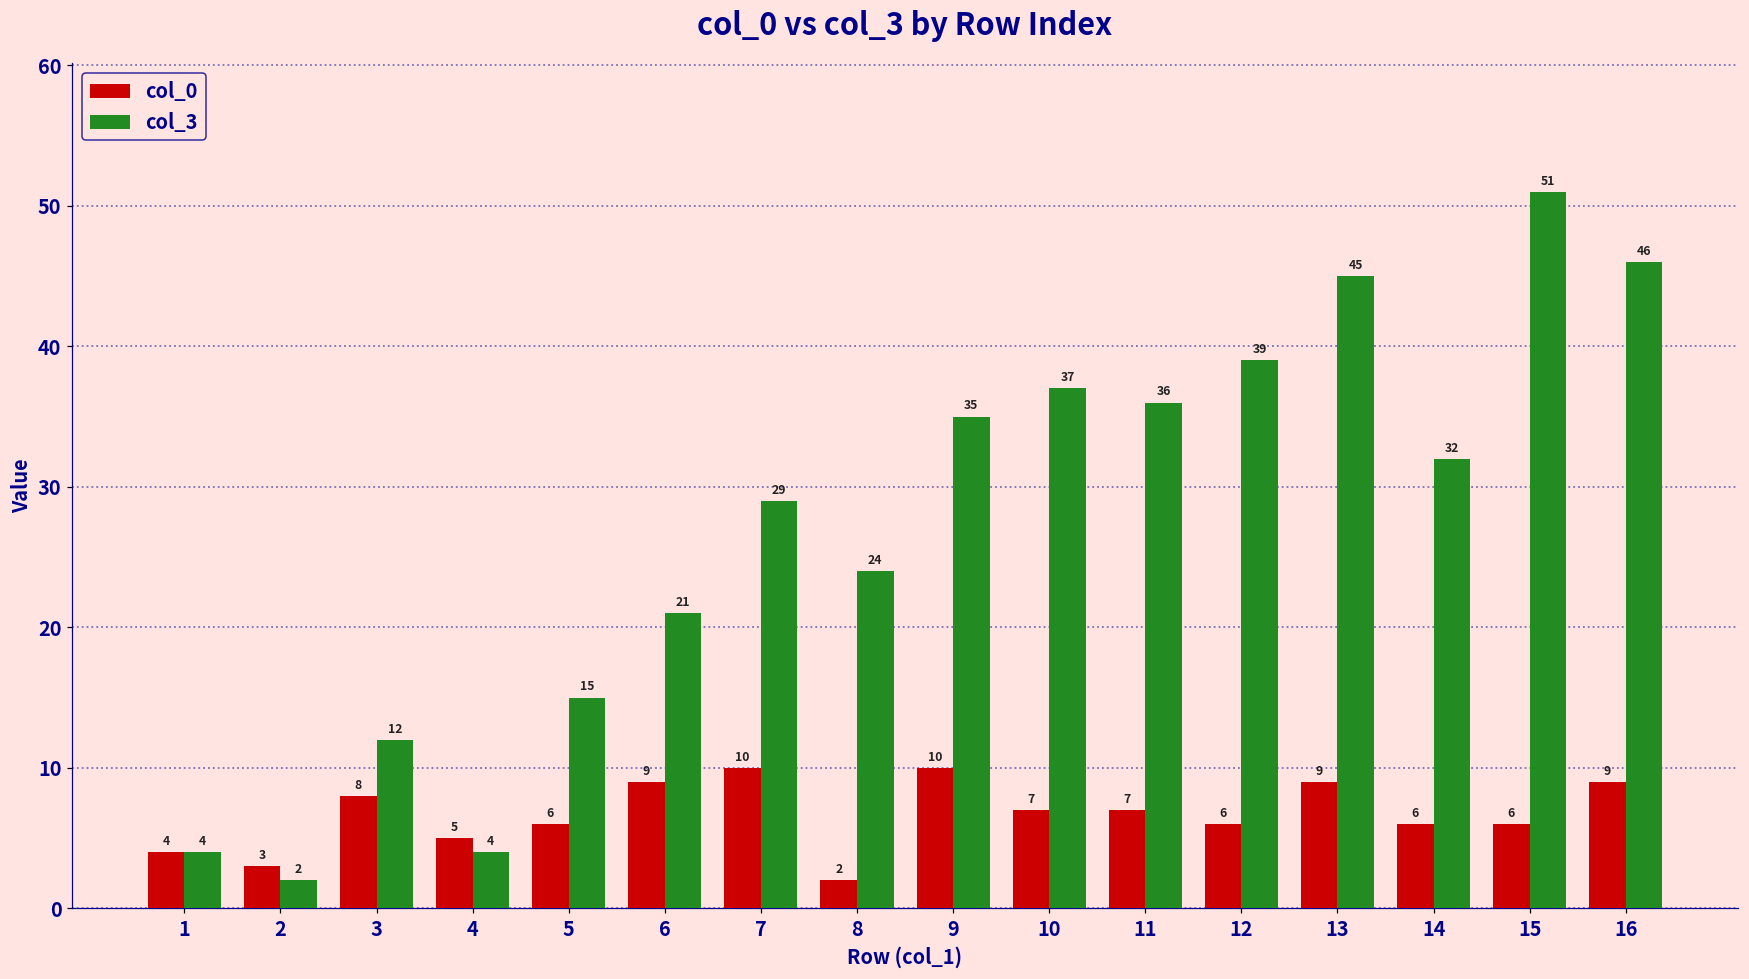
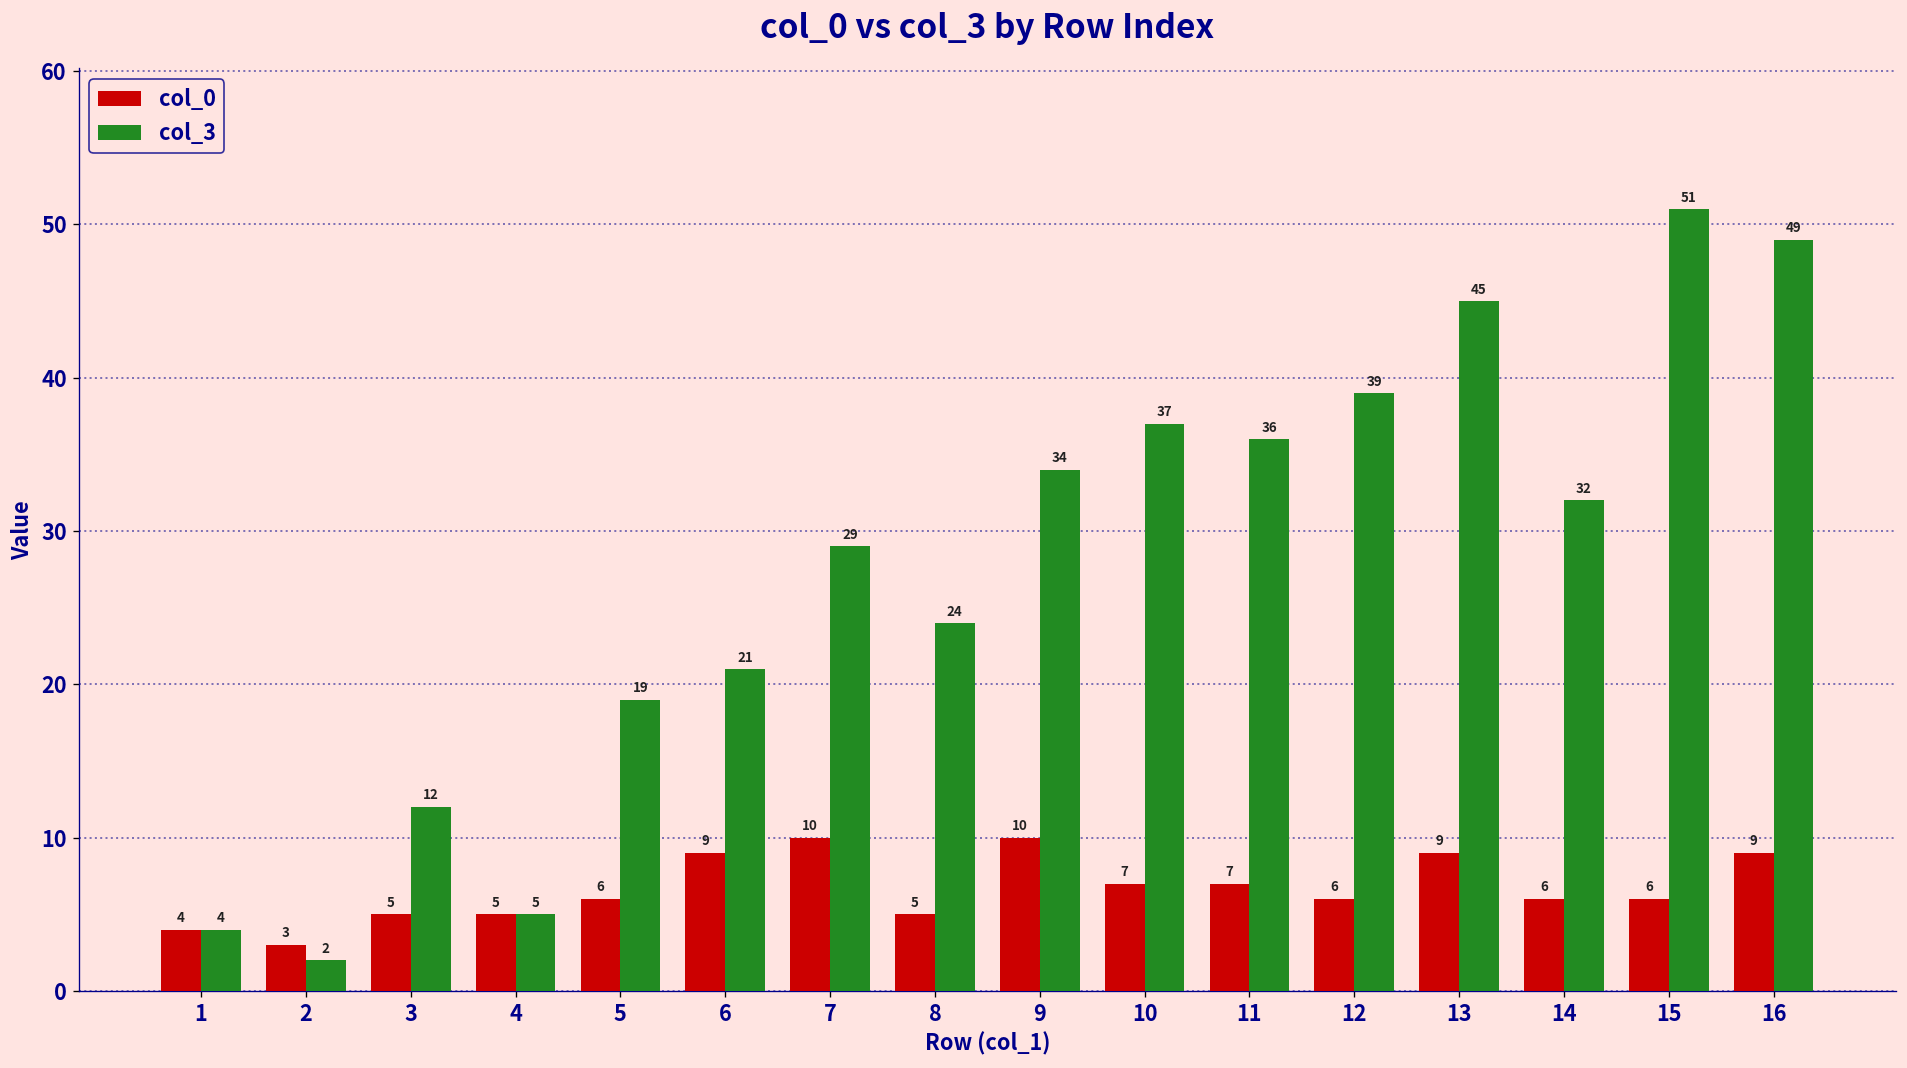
col_0, 3: 8 -> 5
col_3, 4: 4 -> 5
col_3, 5: 15 -> 19
col_0, 8: 2 -> 5
col_3, 9: 35 -> 34
col_3, 16: 46 -> 49
